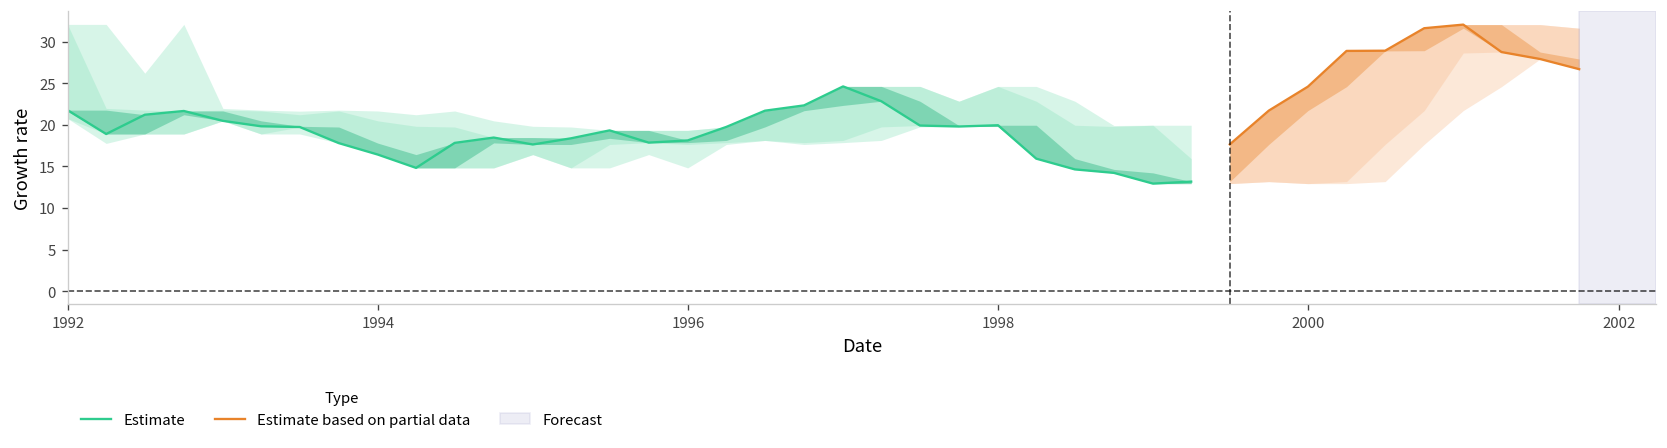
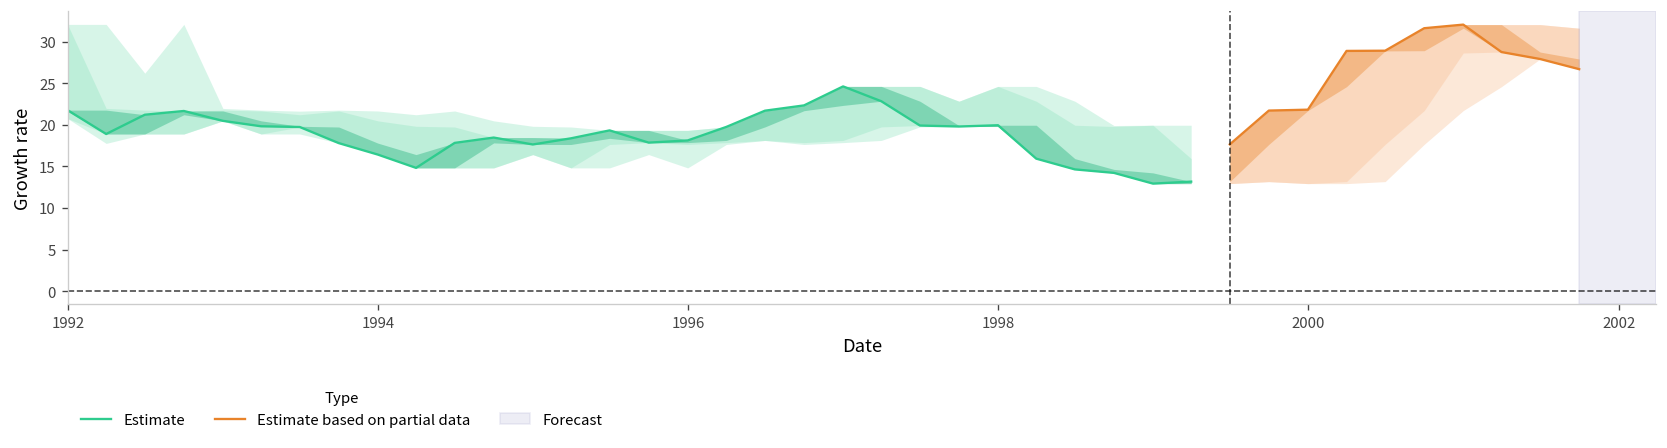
Estimate based on partial data, 2000: 25 -> 22
